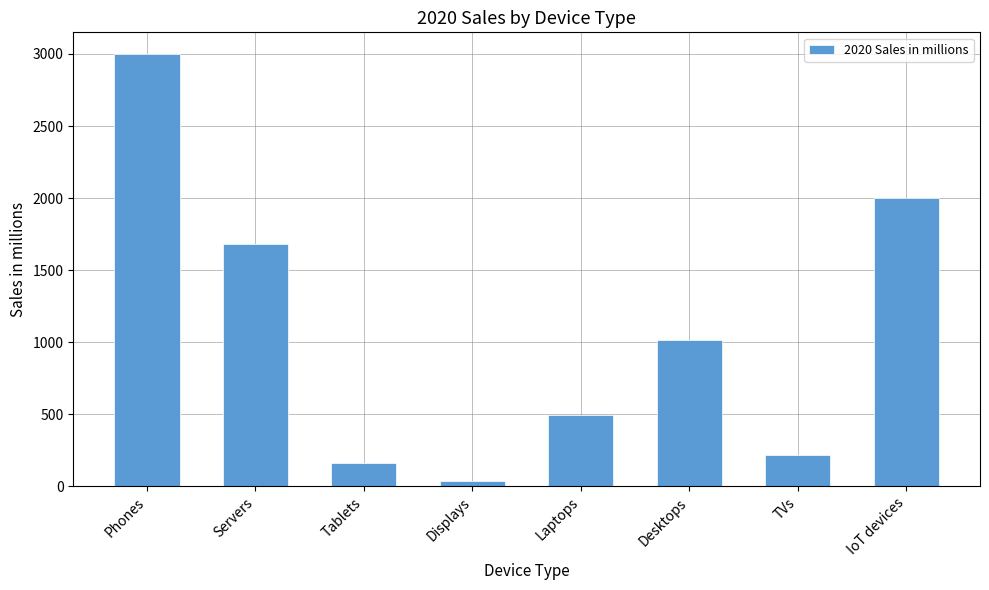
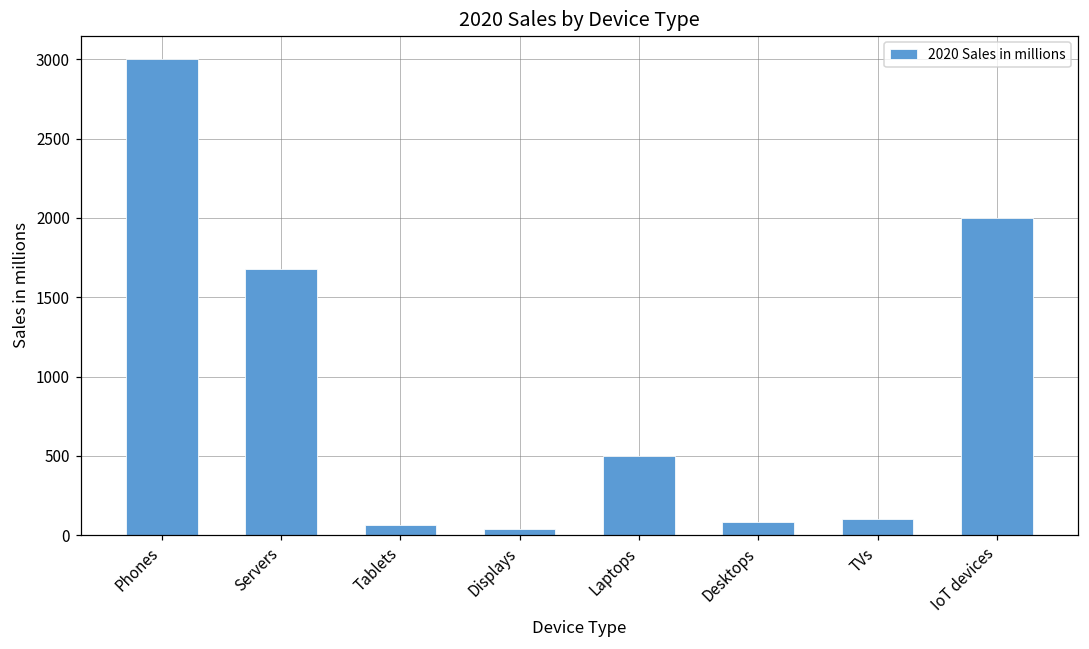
Tablets: 160 -> 60
Desktops: 1020 -> 80
TVs: 220 -> 100
